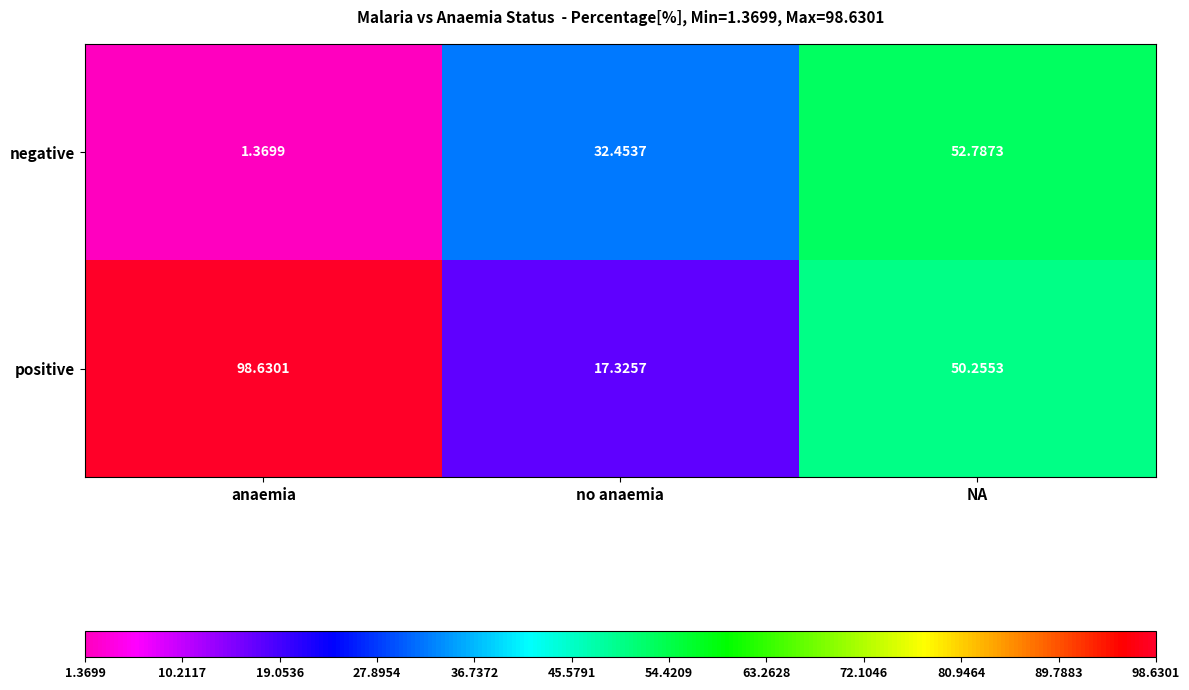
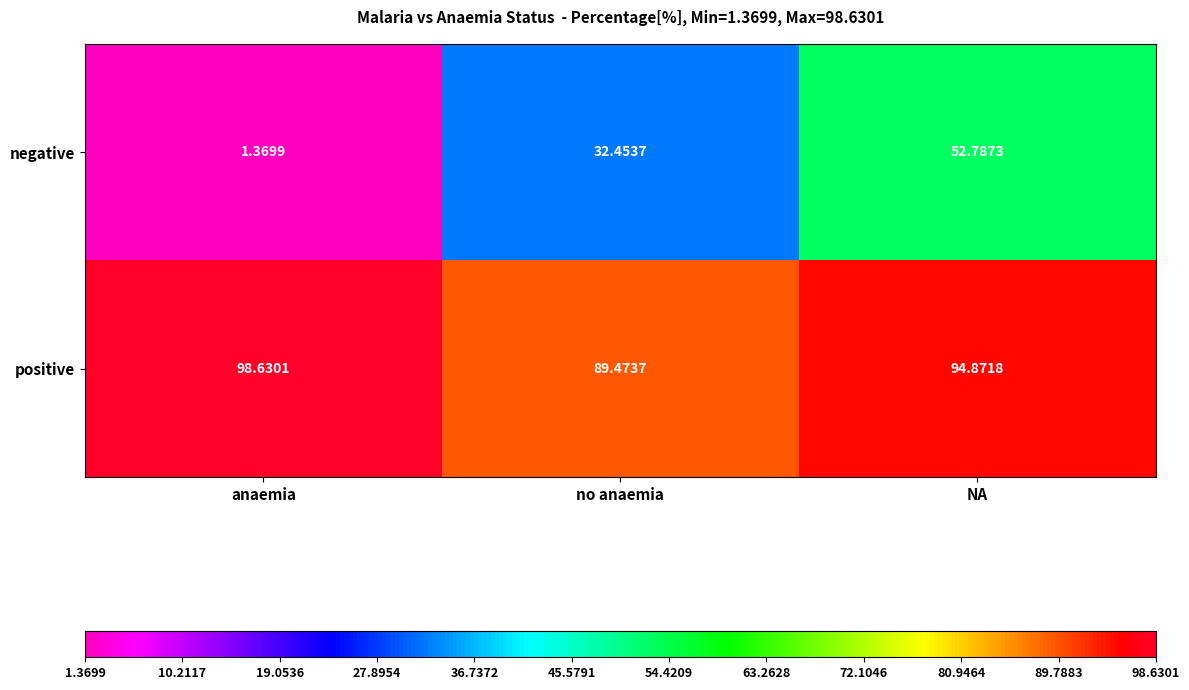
positive, no anaemia: 17.3257 -> 89.4737
positive, NA: 50.2553 -> 94.8718
